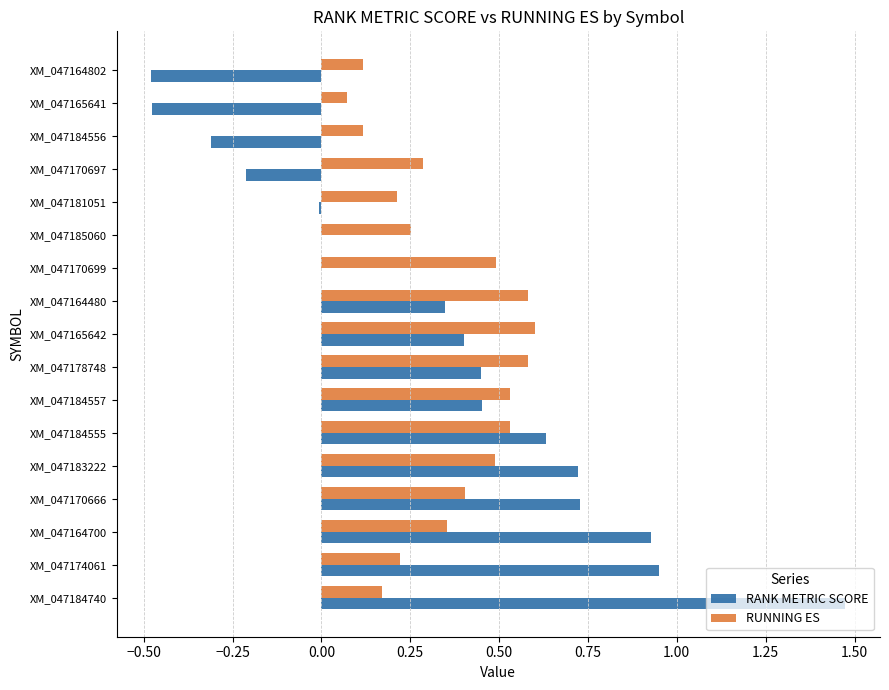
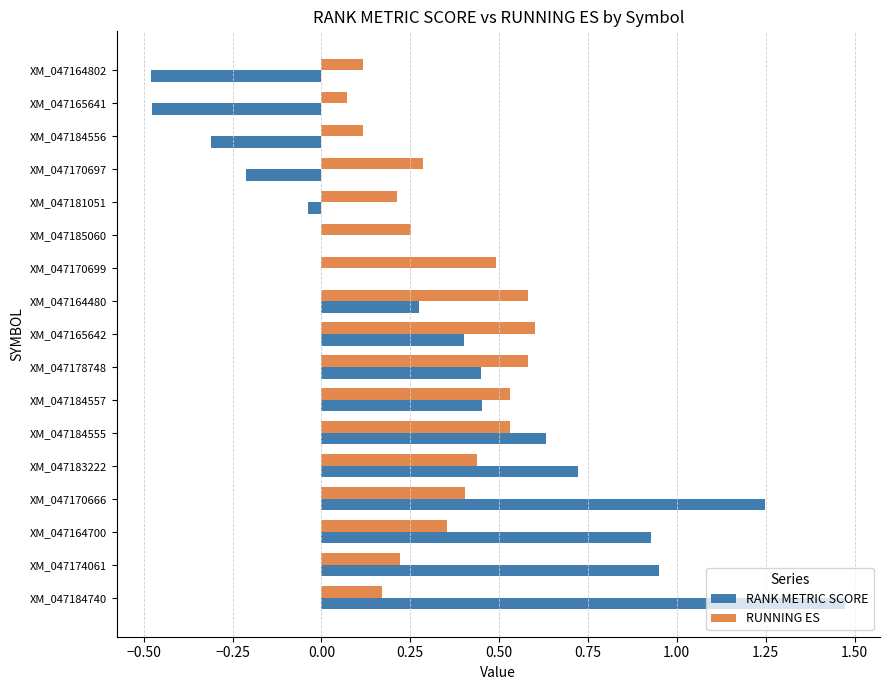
RANK METRIC SCORE, XM_047181051: -0.01 -> -0.04
RANK METRIC SCORE, XM_047164480: 0.35 -> 0.28
RUNNING ES, XM_047183222: 0.49 -> 0.44
RANK METRIC SCORE, XM_047170666: 0.73 -> 1.25
